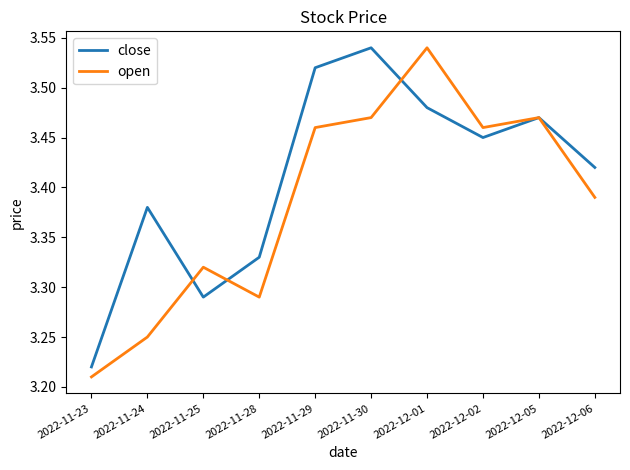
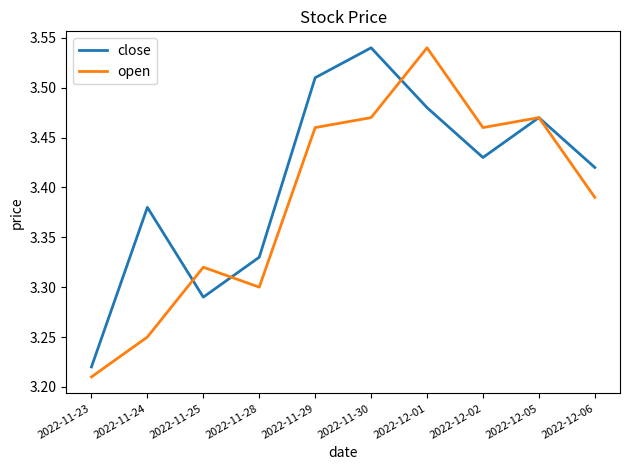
open, 2022-11-28: 3.29 -> 3.30
close, 2022-11-29: 3.52 -> 3.51
close, 2022-12-02: 3.45 -> 3.43
